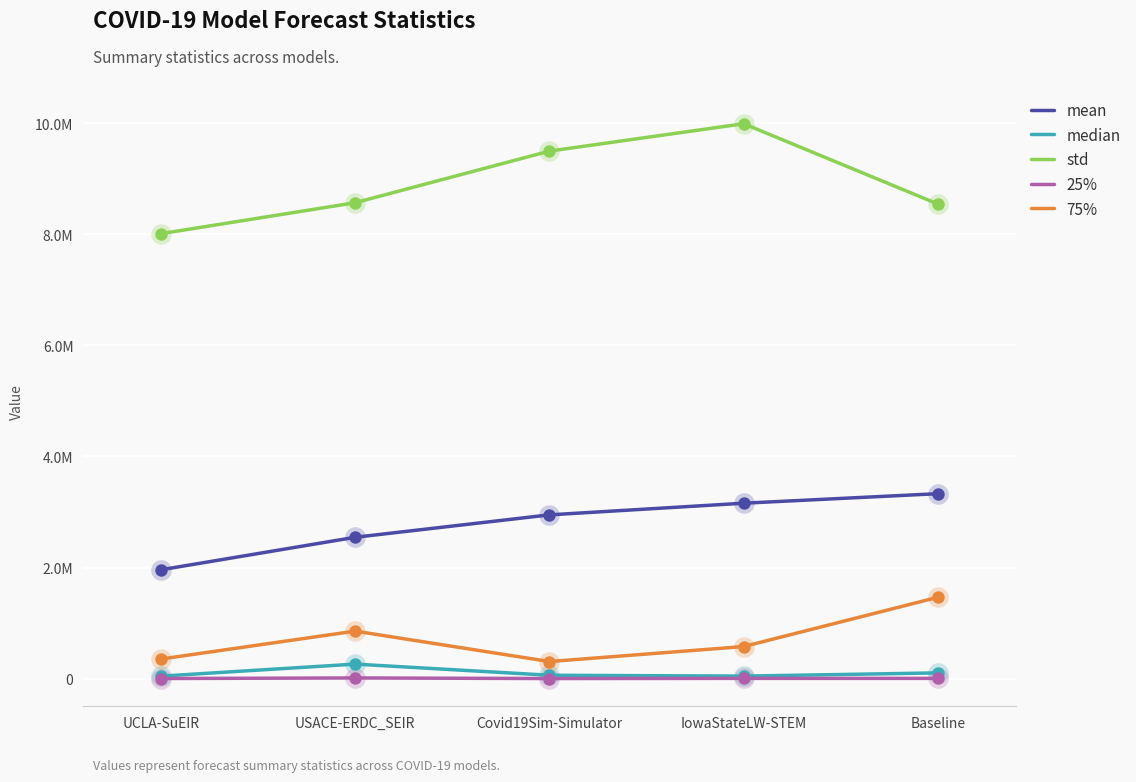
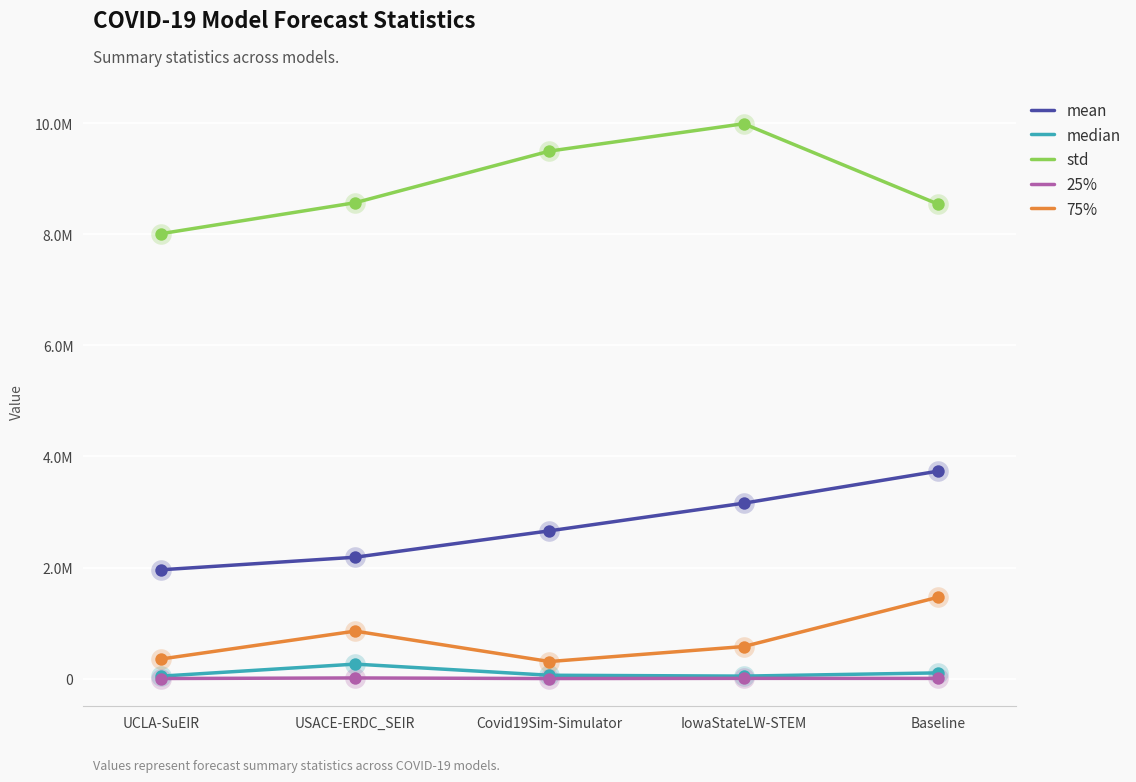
mean, USACE-ERDC_SEIR: 2500000 -> 2200000
mean, Covid19Sim-Simulator: 2900000 -> 2700000
mean, Baseline: 3300000 -> 3700000
